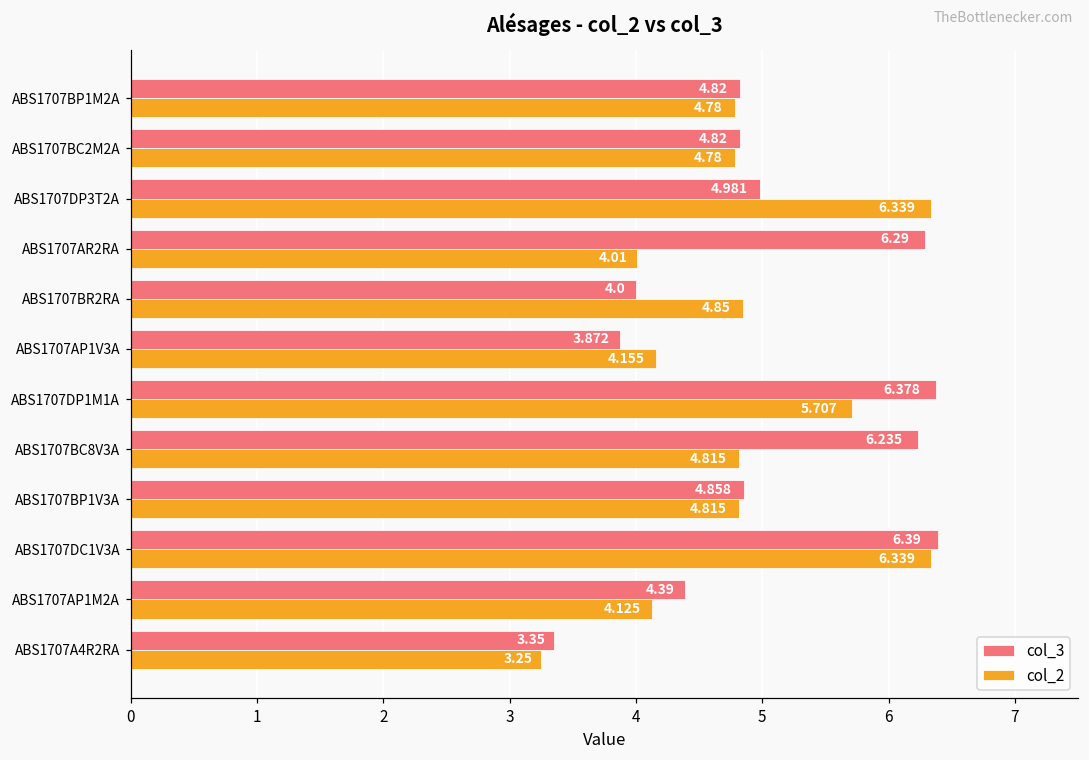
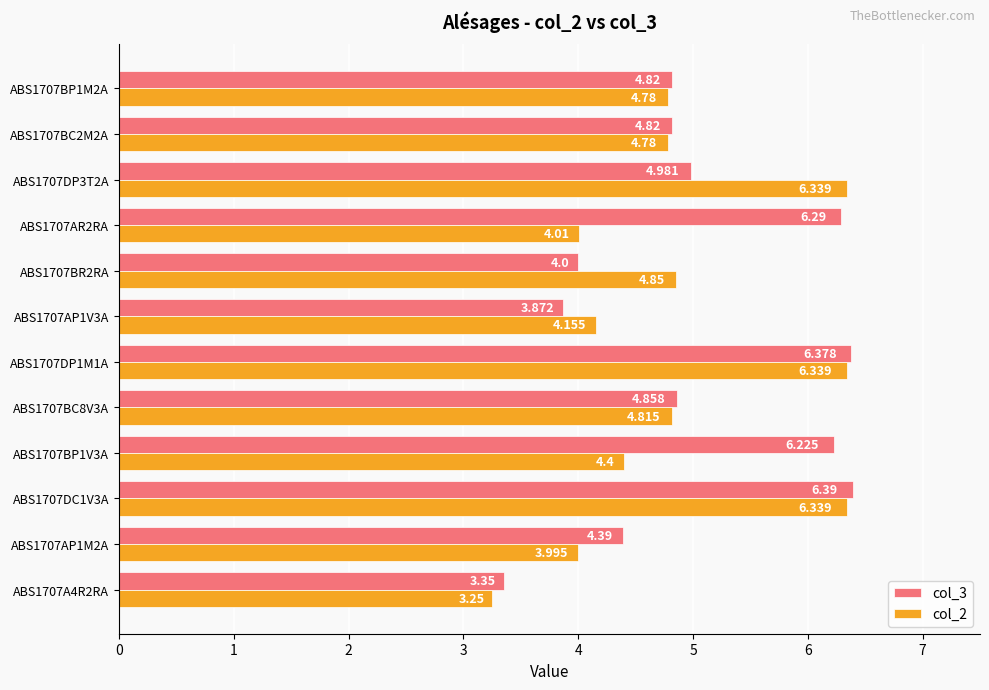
col_2, ABS1707DP1M1A: 5.707 -> 6.339
col_3, ABS1707BC8V3A: 6.235 -> 4.858
col_3, ABS1707BP1V3A: 4.858 -> 6.225
col_2, ABS1707BP1V3A: 4.815 -> 4.4
col_2, ABS1707AP1M2A: 4.125 -> 3.995
